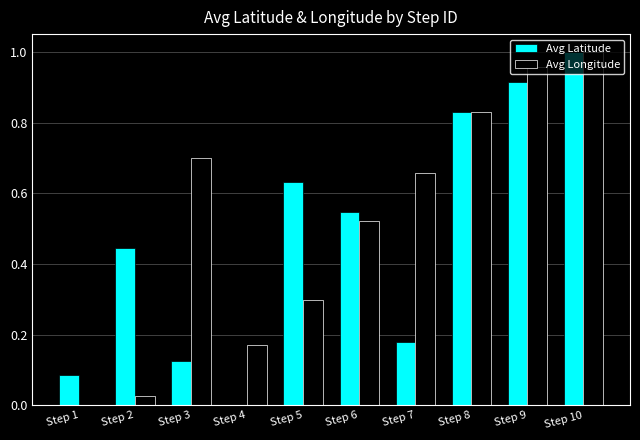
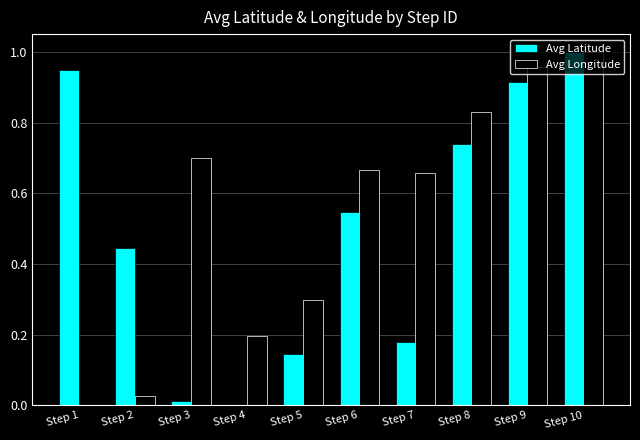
Avg Latitude, Step 1: 0.08 -> 0.95
Avg Latitude, Step 3: 0.12 -> 0.01
Avg Longitude, Step 4: 0.17 -> 0.20
Avg Latitude, Step 5: 0.63 -> 0.15
Avg Longitude, Step 6: 0.52 -> 0.67
Avg Latitude, Step 8: 0.83 -> 0.74
